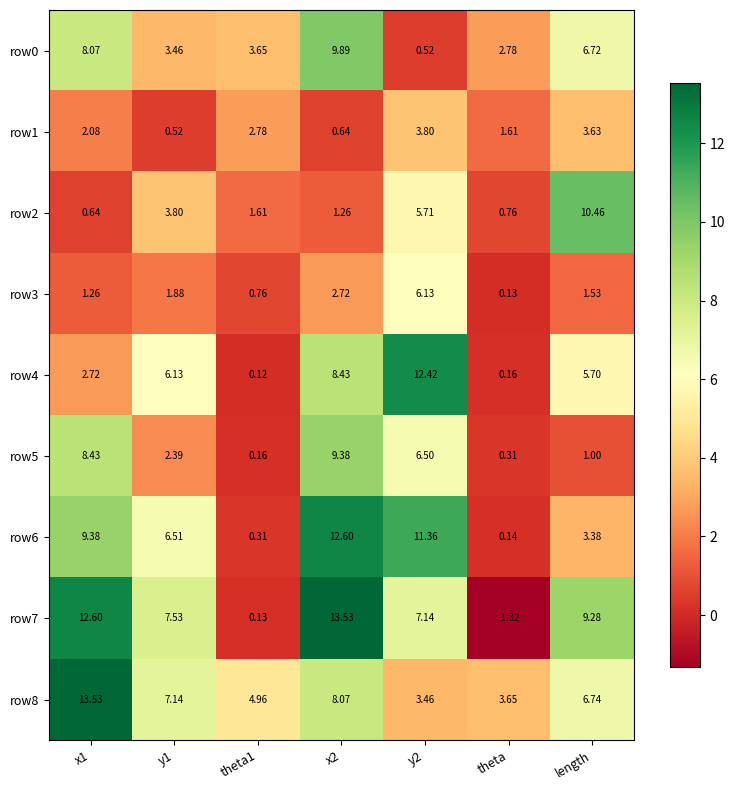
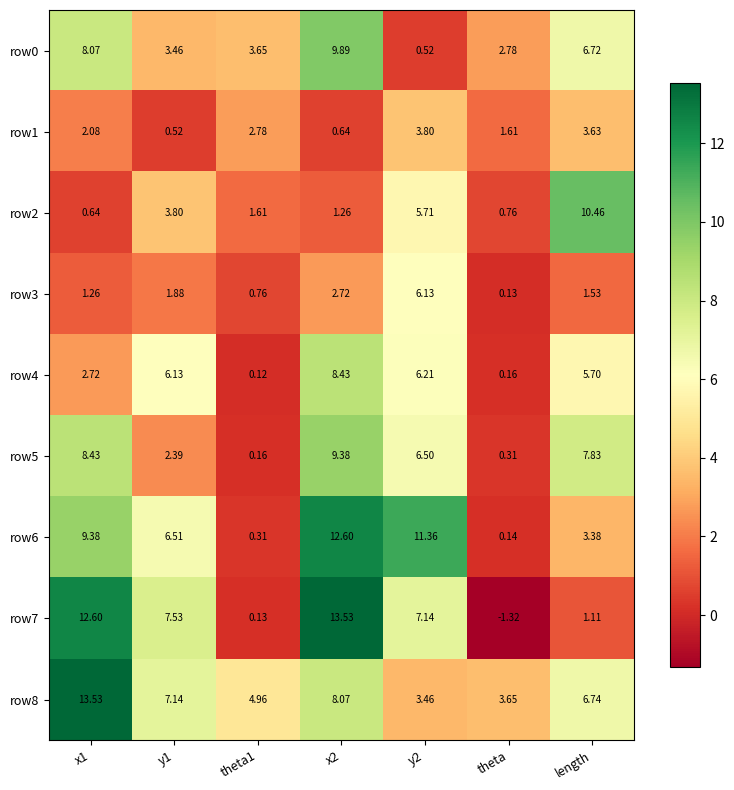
row4, y2: 12.42 -> 6.21
row5, length: 1.00 -> 7.83
row7, length: 9.28 -> 1.11
